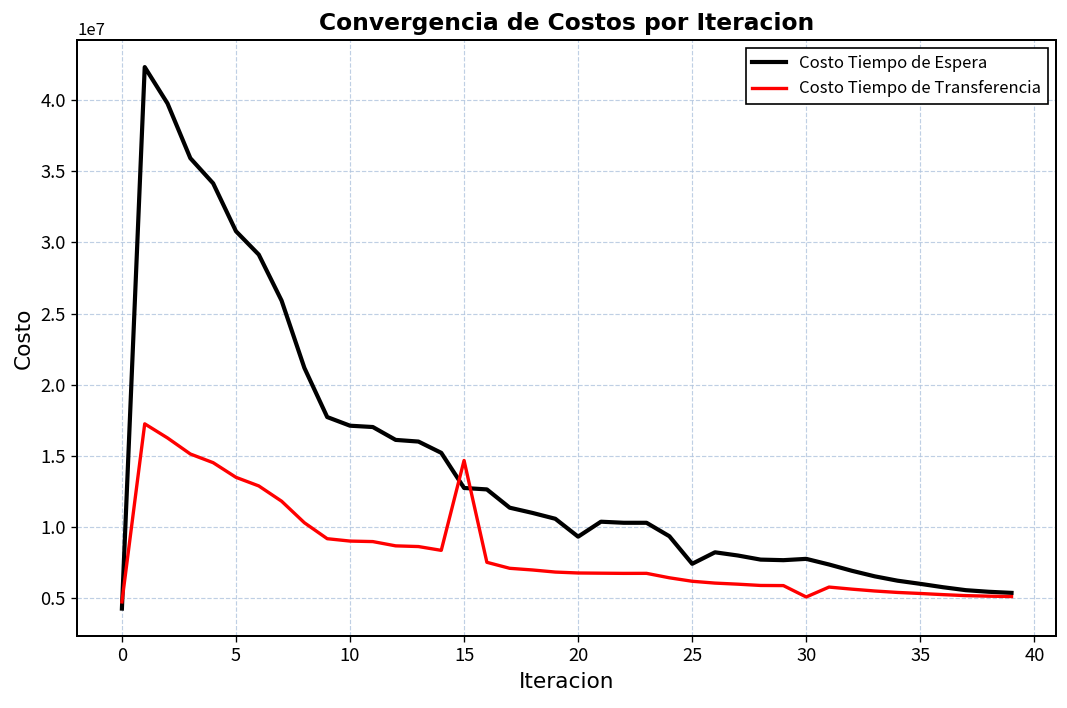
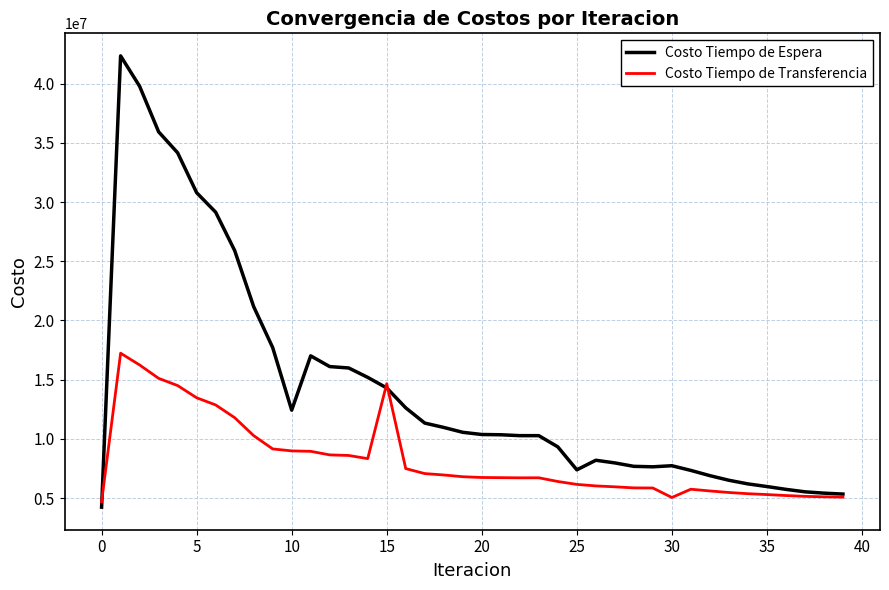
Costo Tiempo de Espera, 10: 17100000 -> 12400000
Costo Tiempo de Espera, 15: 12700000 -> 14300000
Costo Tiempo de Espera, 20: 9300000 -> 10400000
